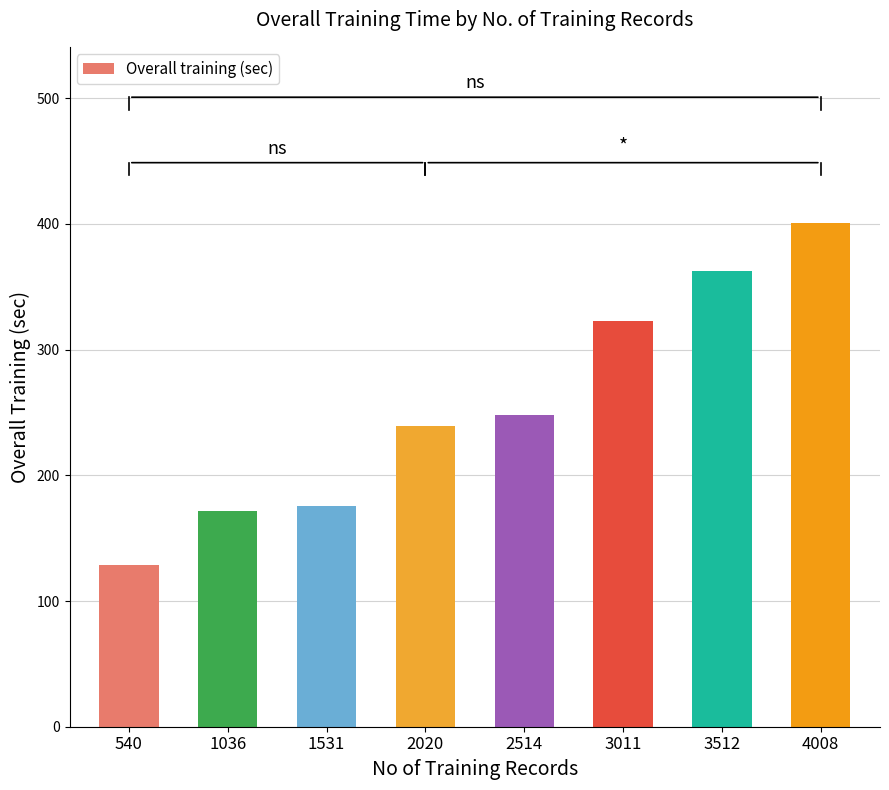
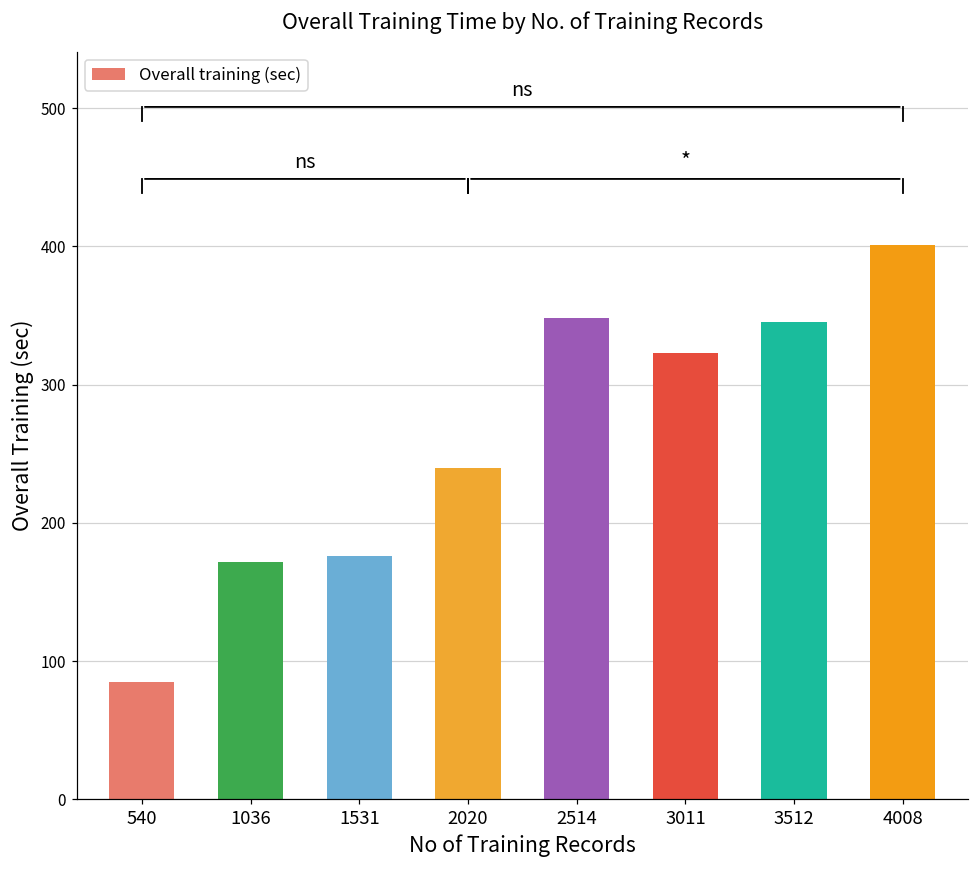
Overall training (sec), 540: 129 -> 85
Overall training (sec), 2514: 248 -> 348
Overall training (sec), 3512: 363 -> 345
